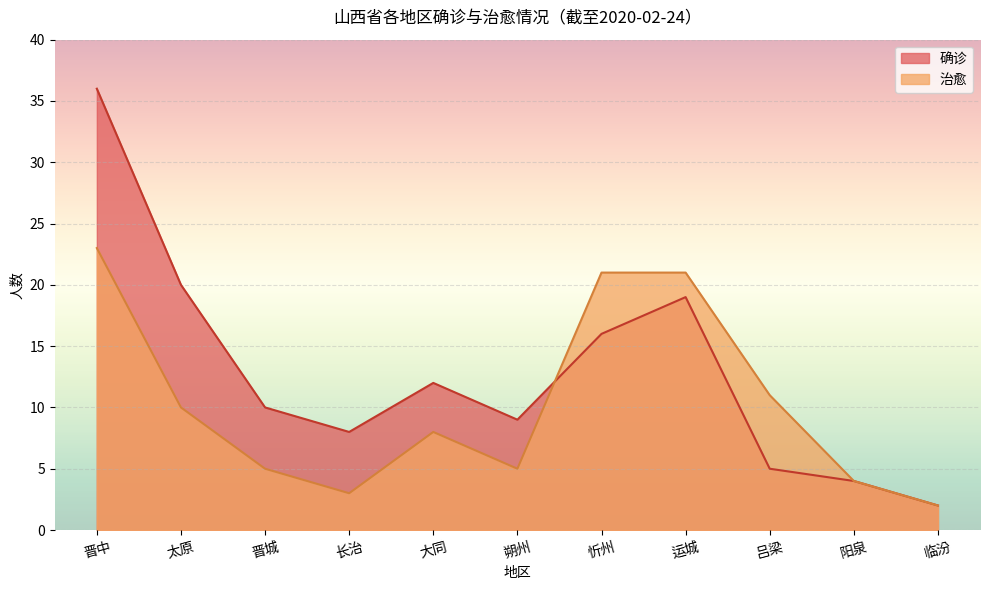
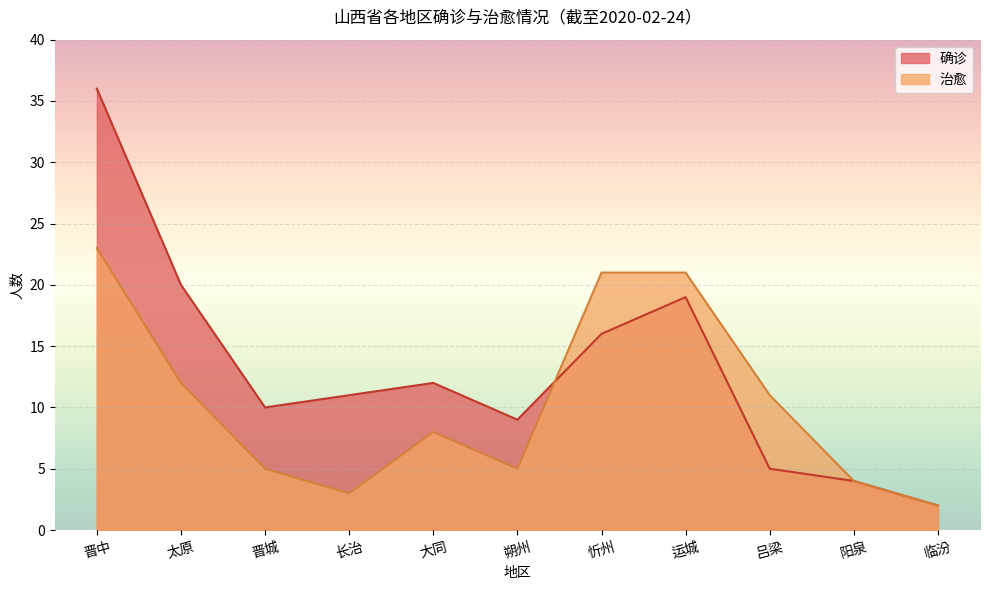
治愈, 太原: 10 -> 12
确诊, 长治: 8 -> 11
